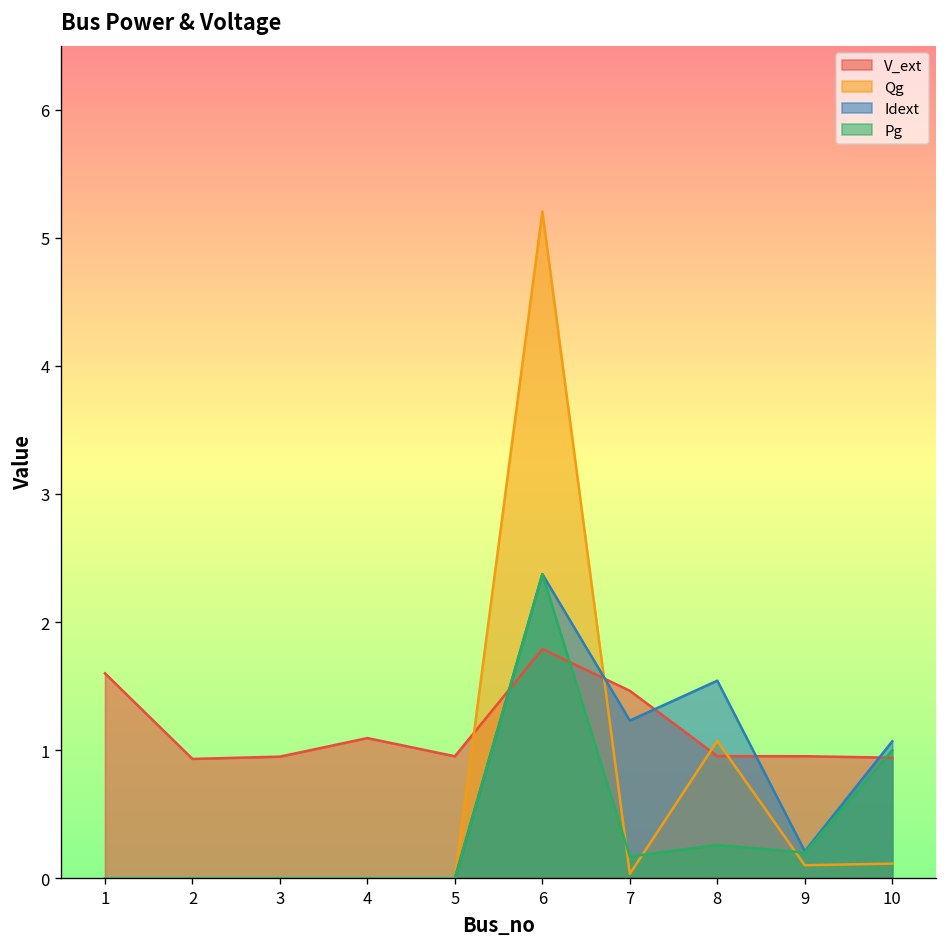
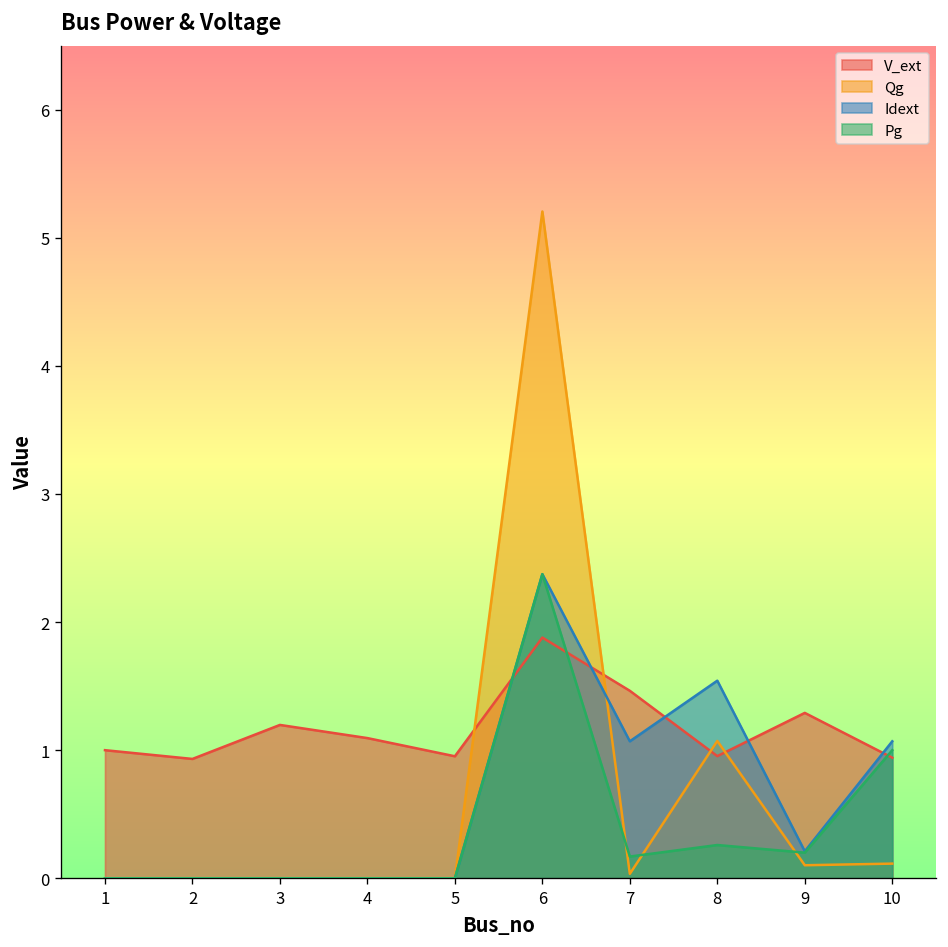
V_ext, 1: 1.6 -> 1.0
V_ext, 3: 0.95 -> 1.20
V_ext, 6: 1.79 -> 1.88
Idext, 7: 1.23 -> 1.07
V_ext, 9: 0.95 -> 1.29
